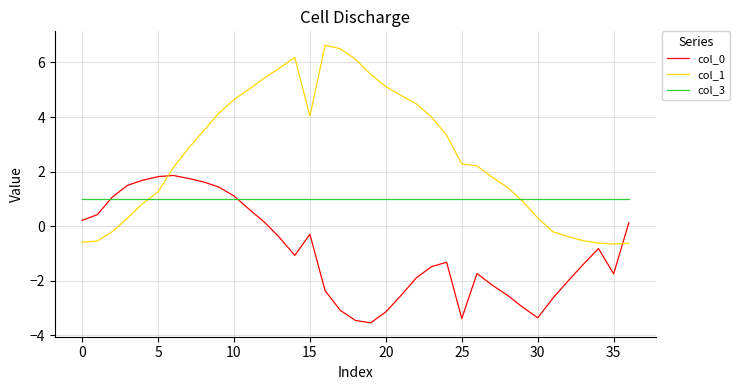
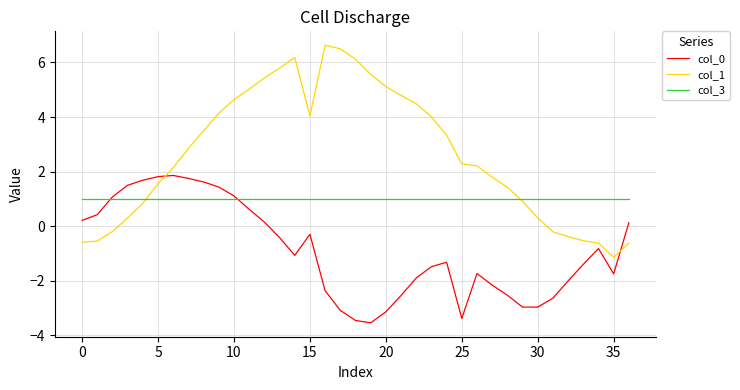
col_1, 5: 1.3 -> 1.6
col_0, 30: -3.4 -> -3.0
col_1, 35: -0.6 -> -1.1
